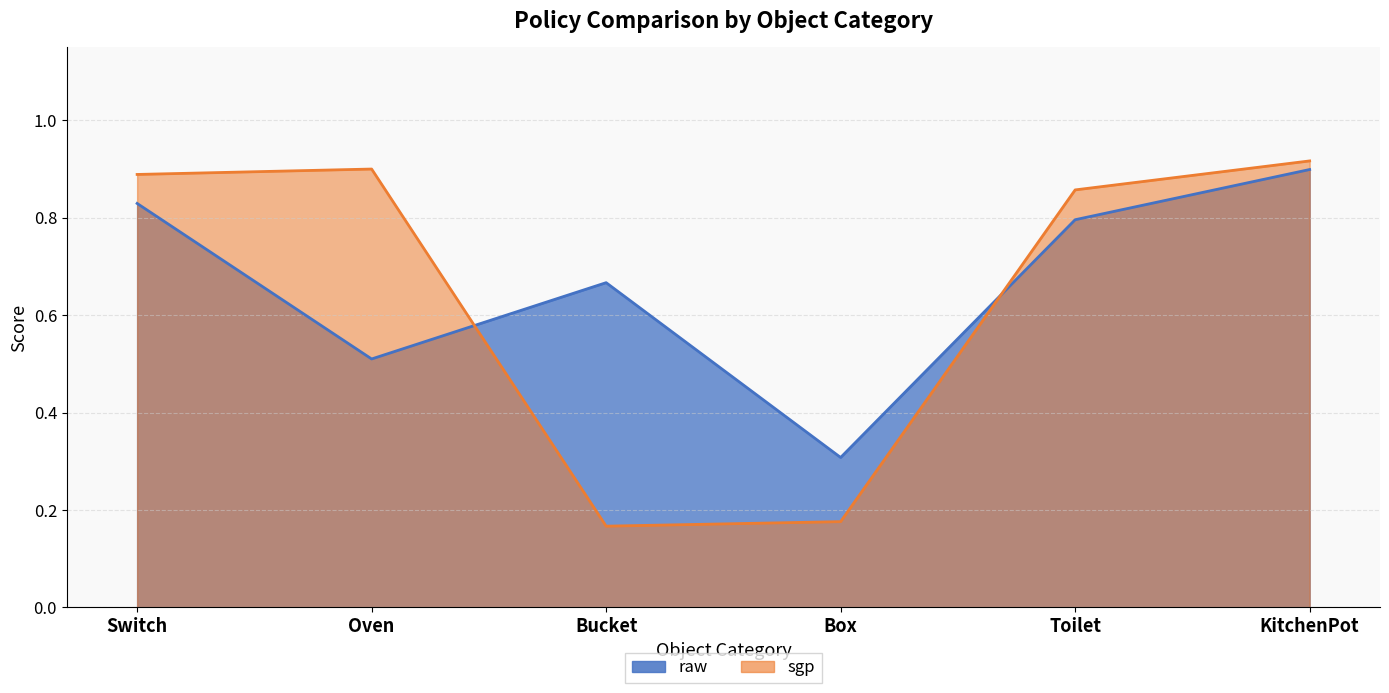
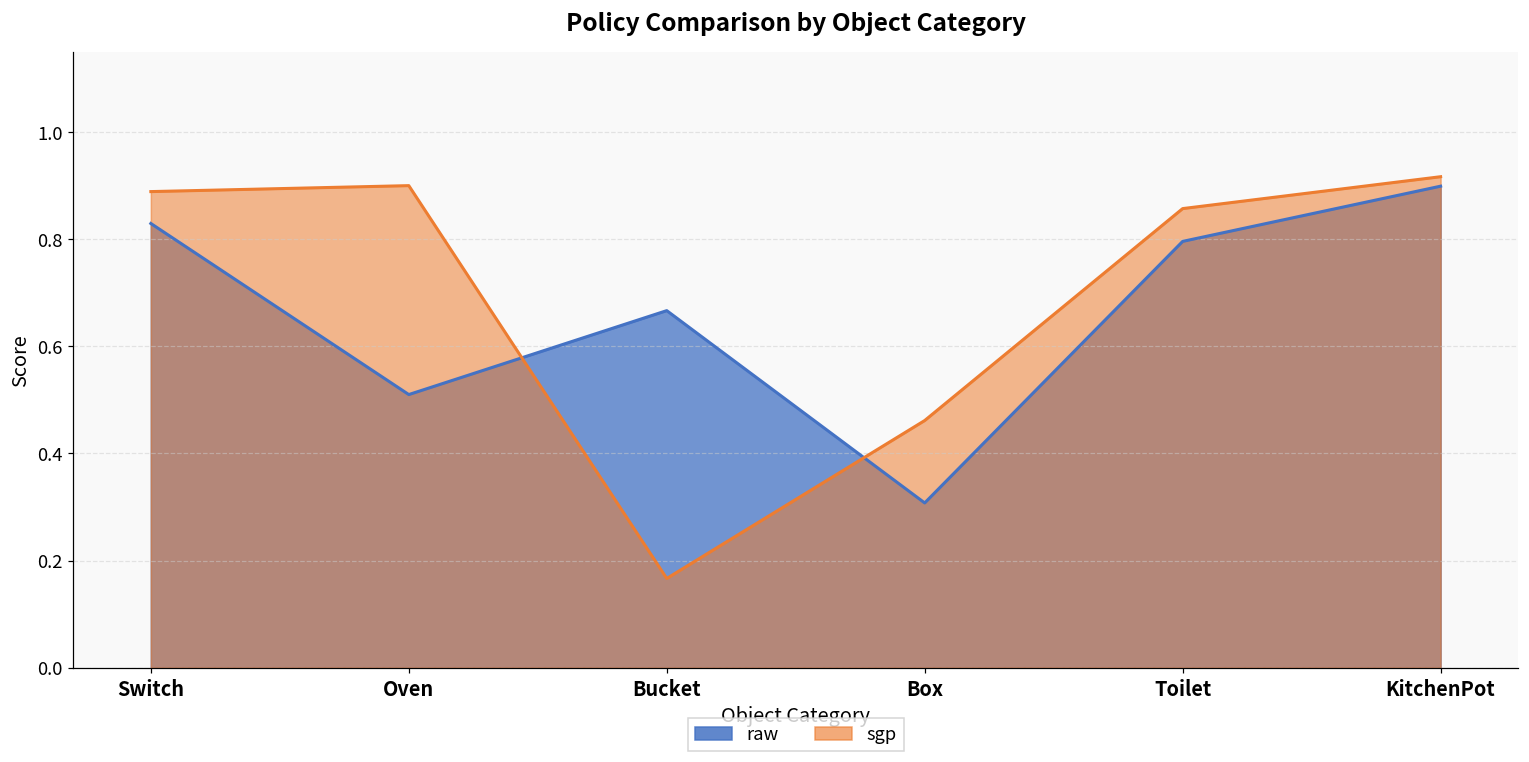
sgp, Box: 0.18 -> 0.46
